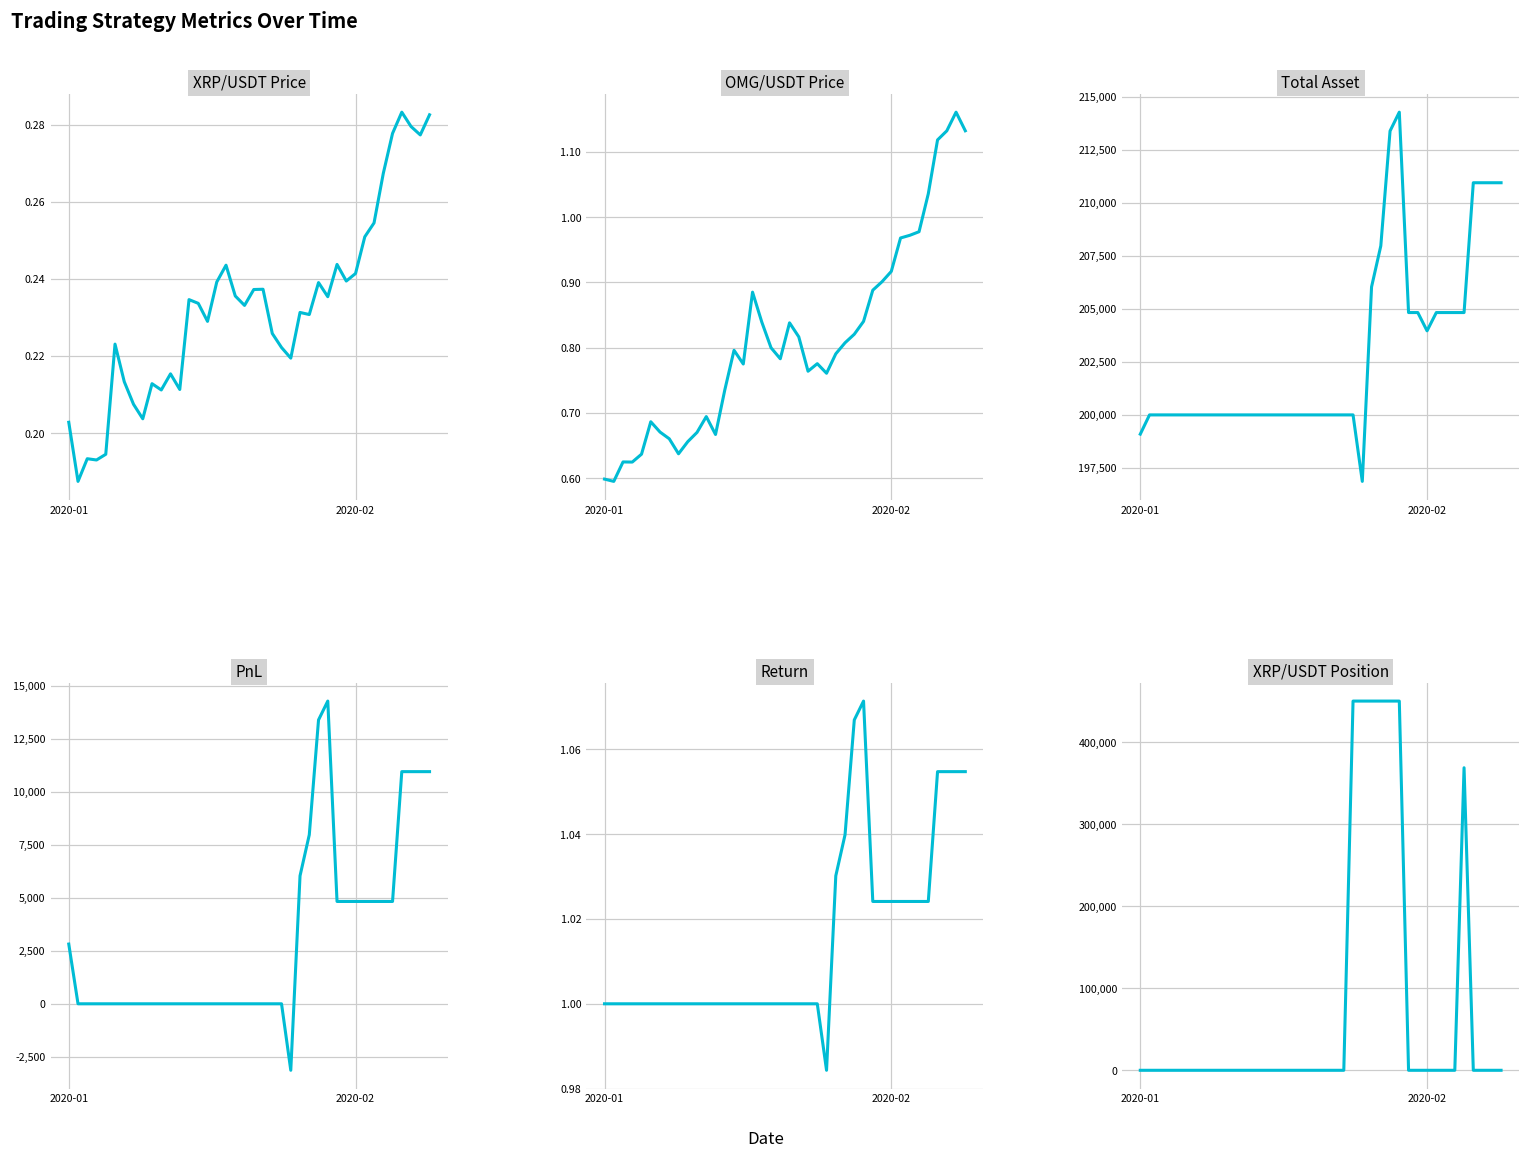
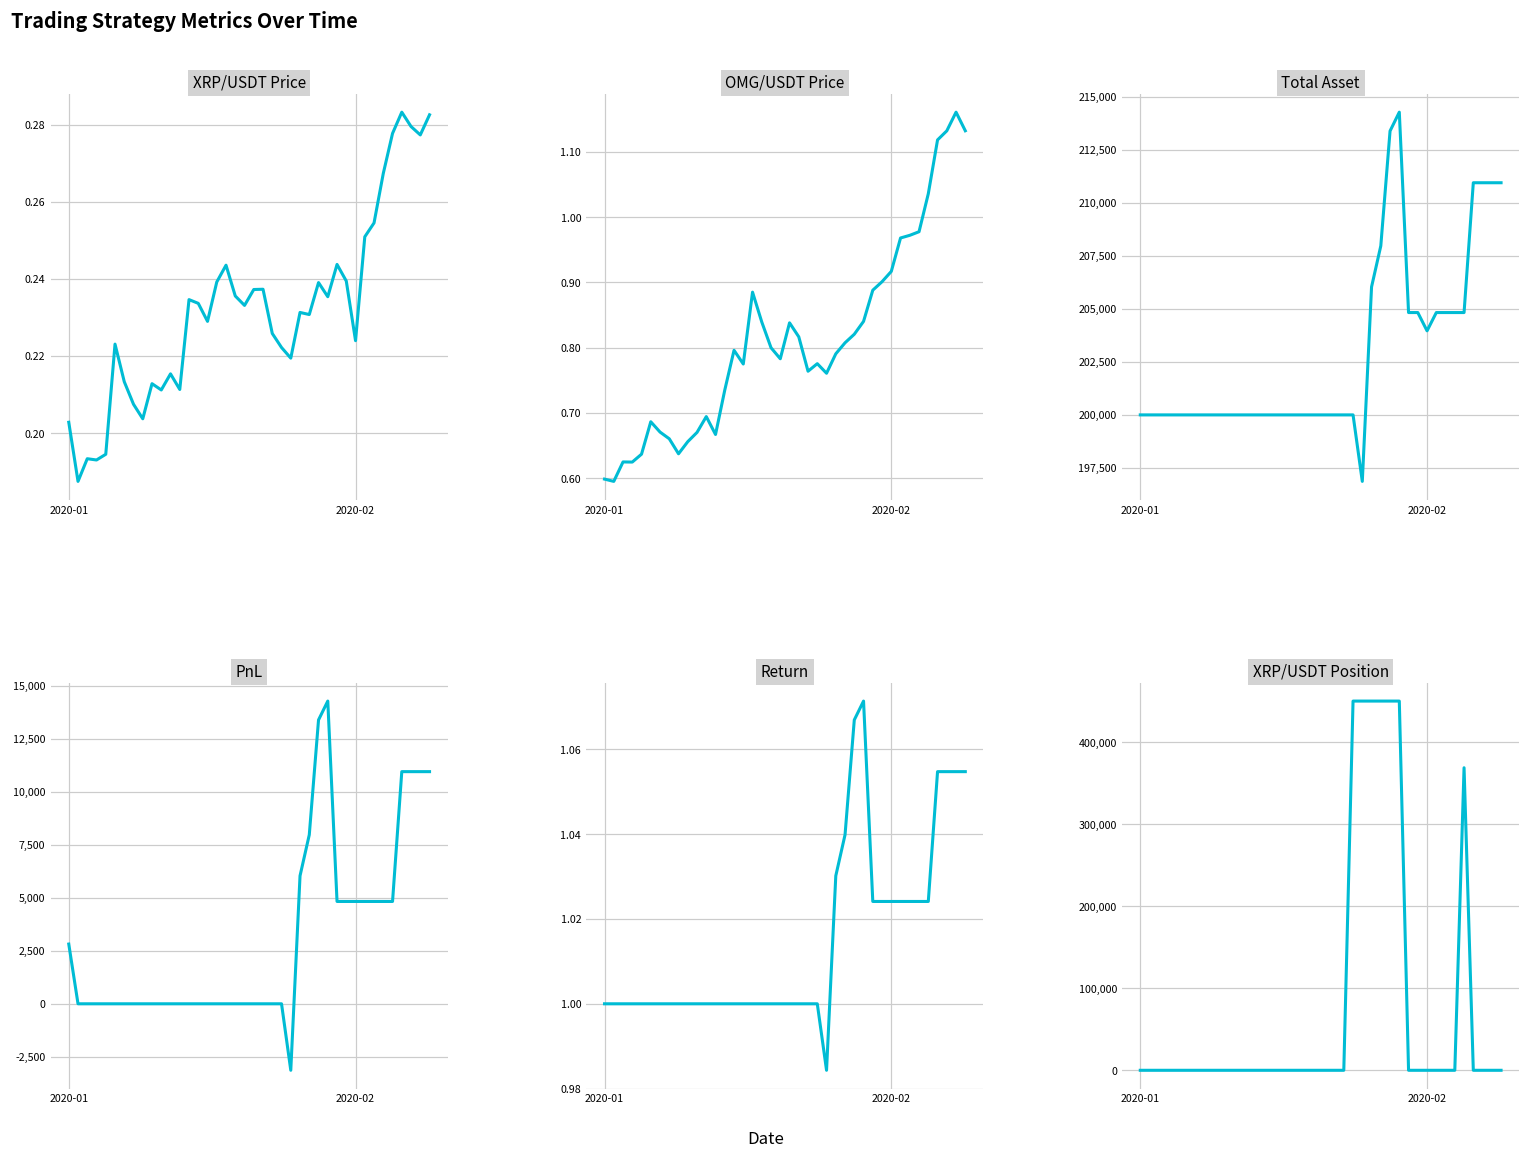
XRP/USDT Price, 2020-02: 0.241 -> 0.224
Total Asset, 2020-01: 199,100 -> 200,000
